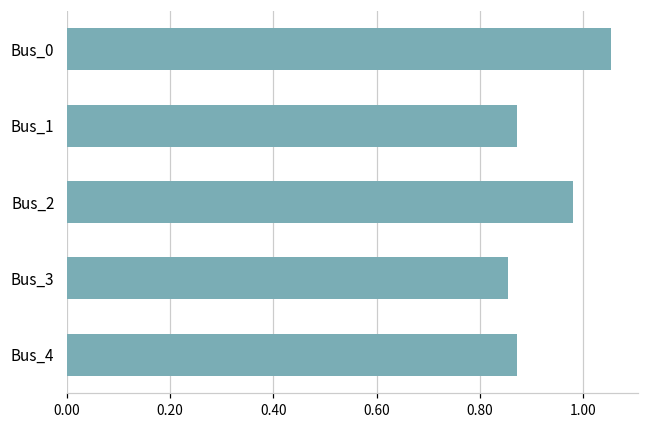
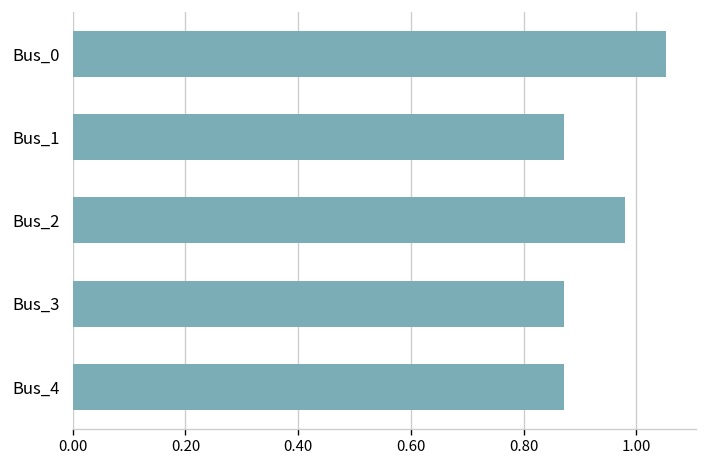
Bus_3: 0.85 -> 0.87
